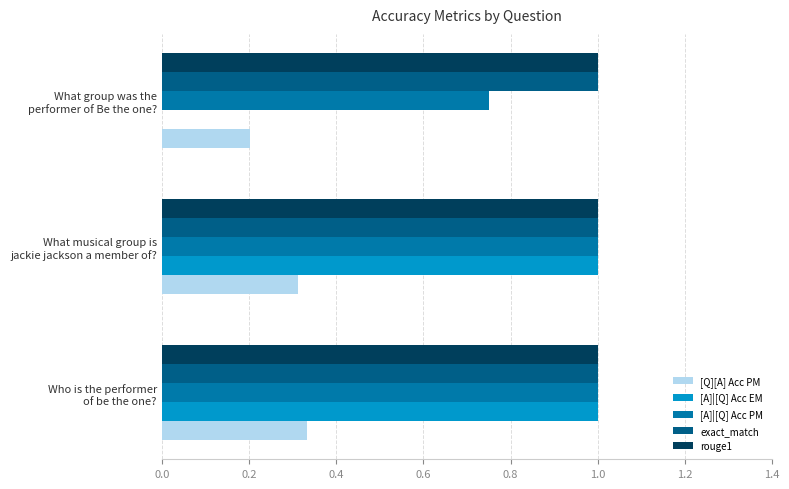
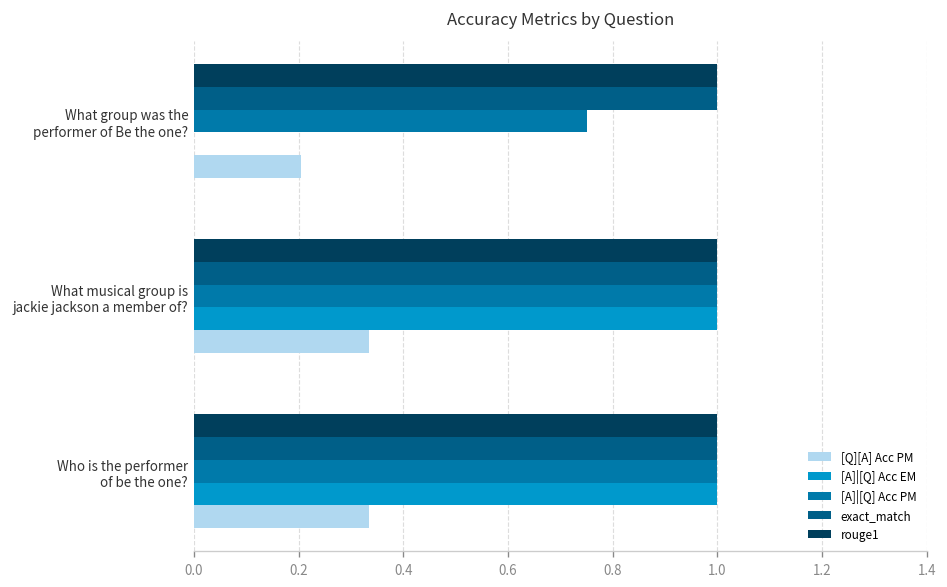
[Q][A] Acc PM, What musical group is jackie jackson a member of?: 0.31 -> 0.33
